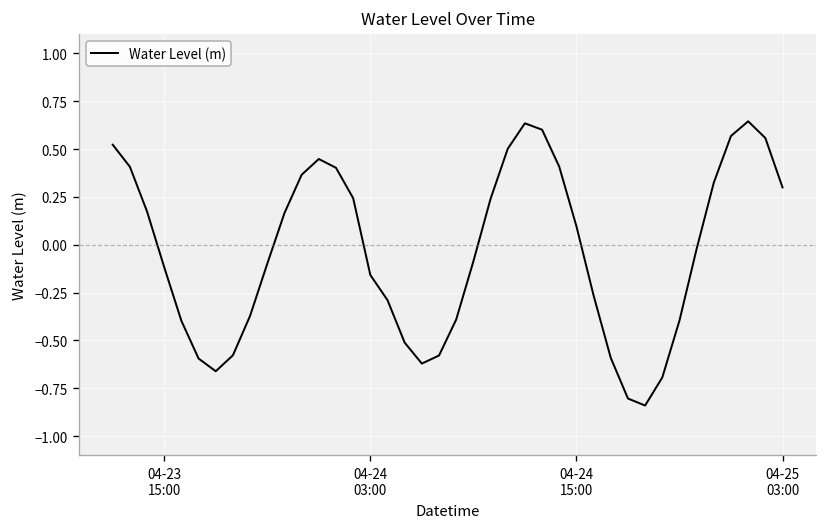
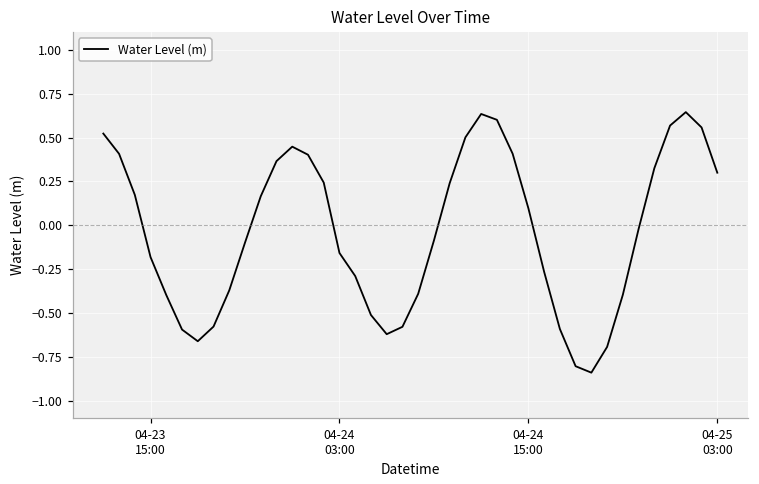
04-23 15:00: -0.12 -> -0.18
